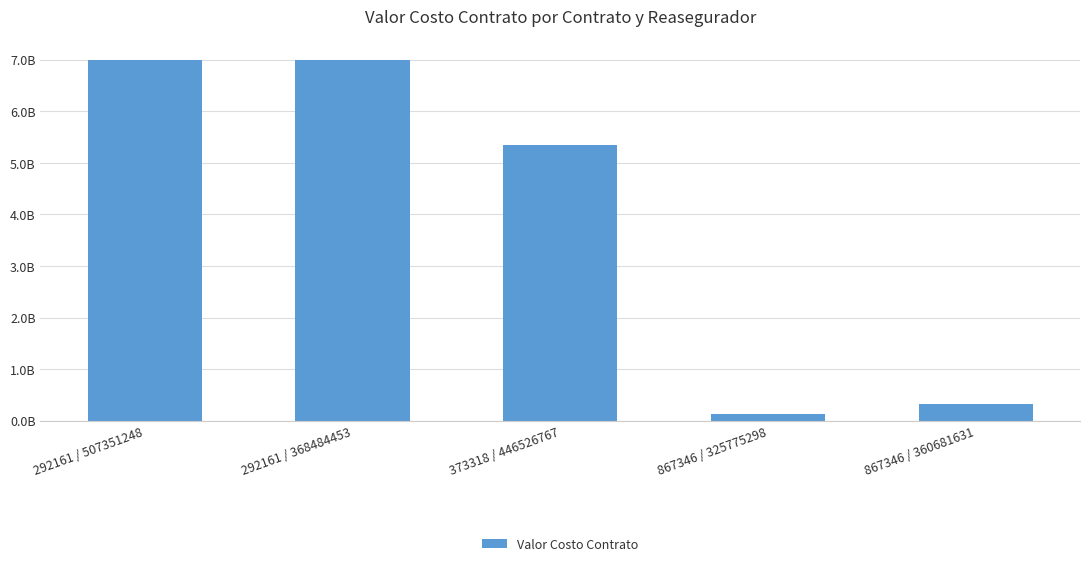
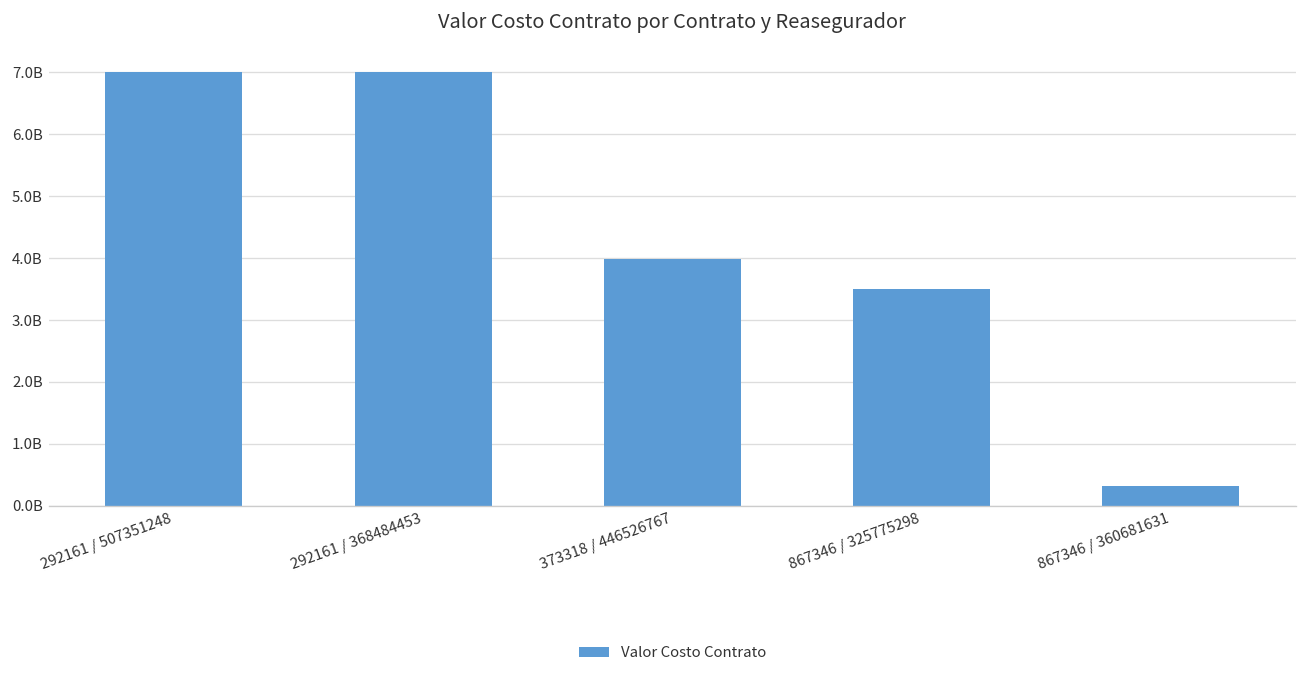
373318 / 446526767: 5400000000 -> 4000000000
867346 / 325775298: 100000000 -> 3500000000
